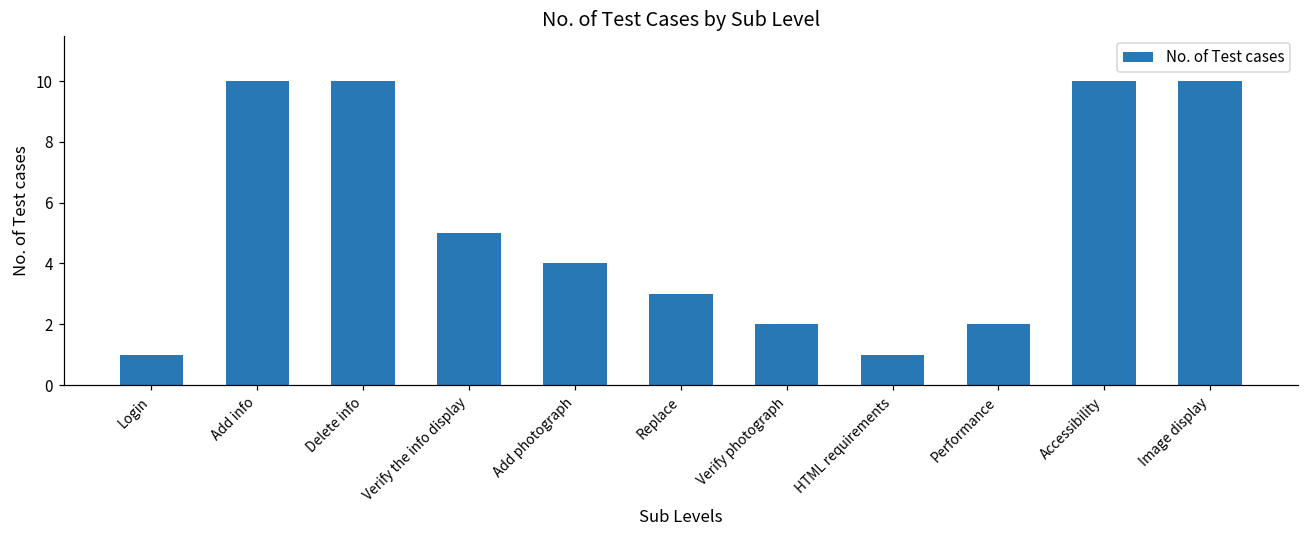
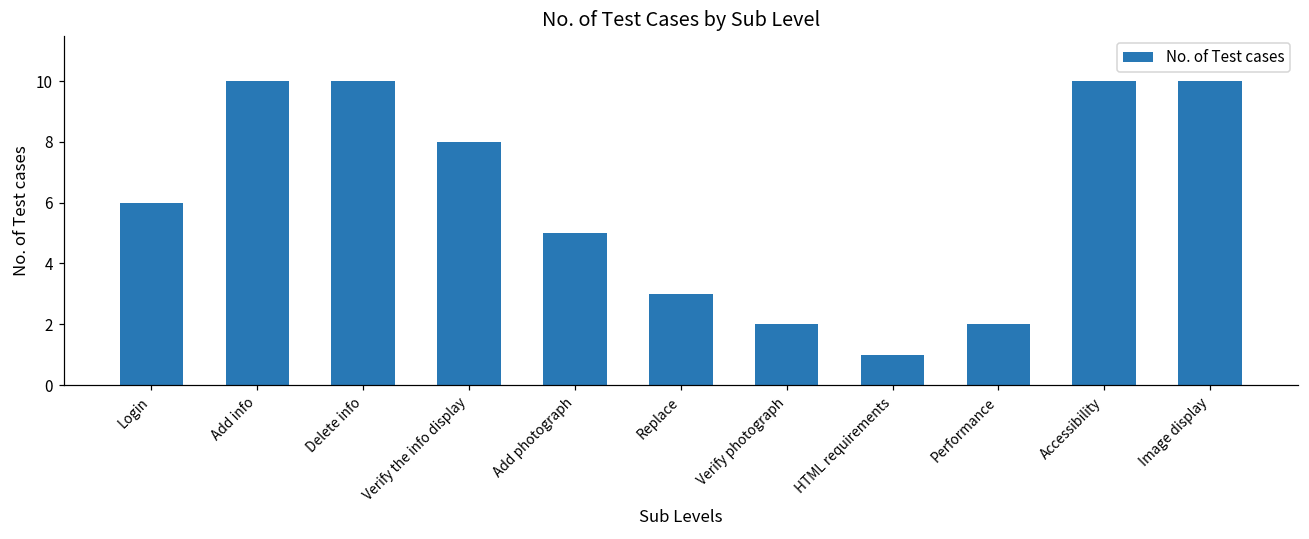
Login: 1 -> 6
Verify the info display: 5 -> 8
Add photograph: 4 -> 5
